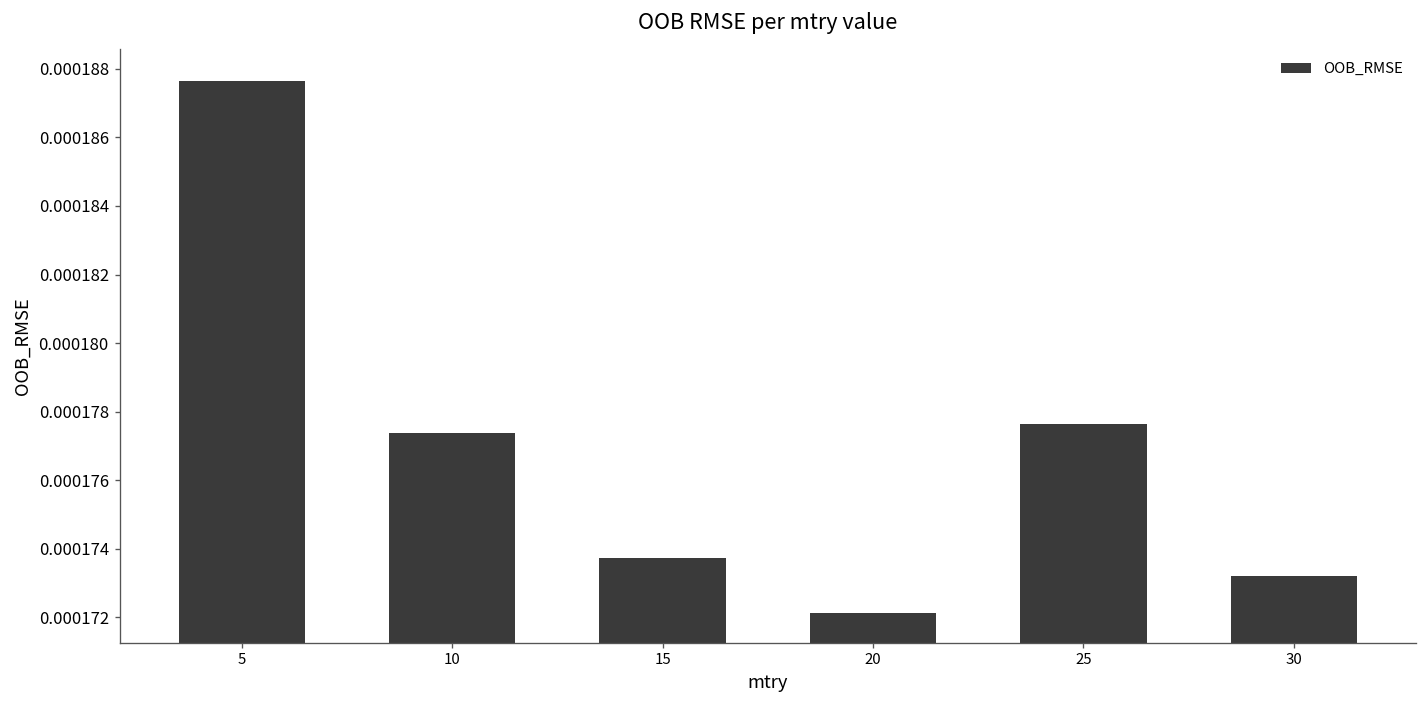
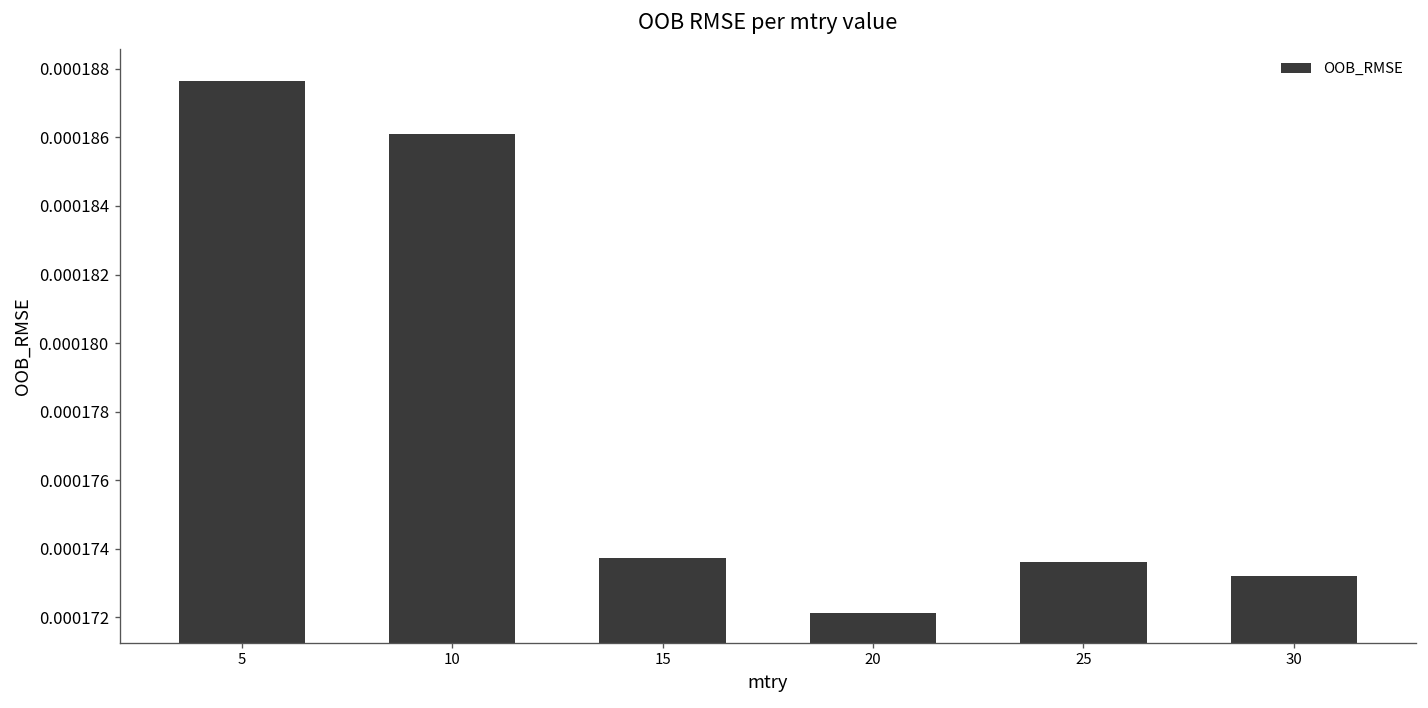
10: 0.0001774 -> 0.0001861
25: 0.0001776 -> 0.0001736
